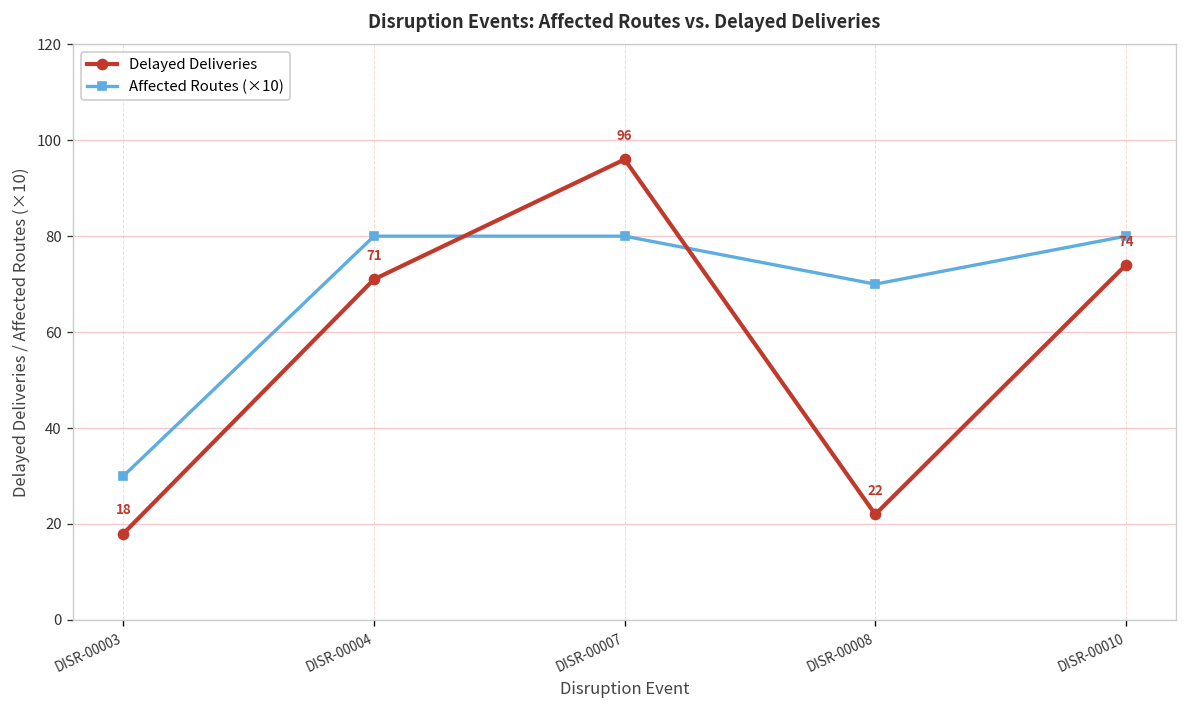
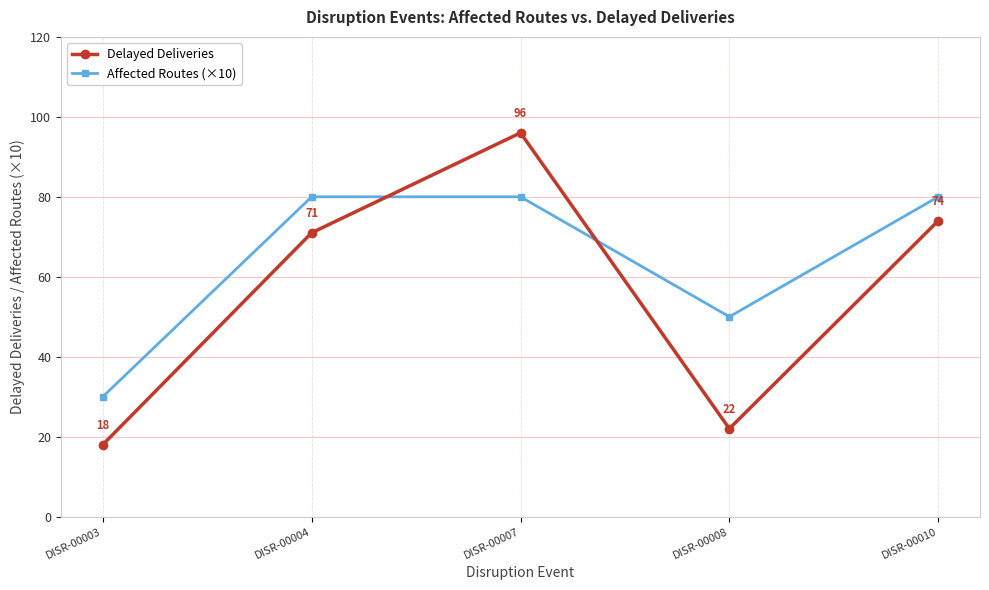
Affected Routes (×10), DISR-00008: 70 -> 50
